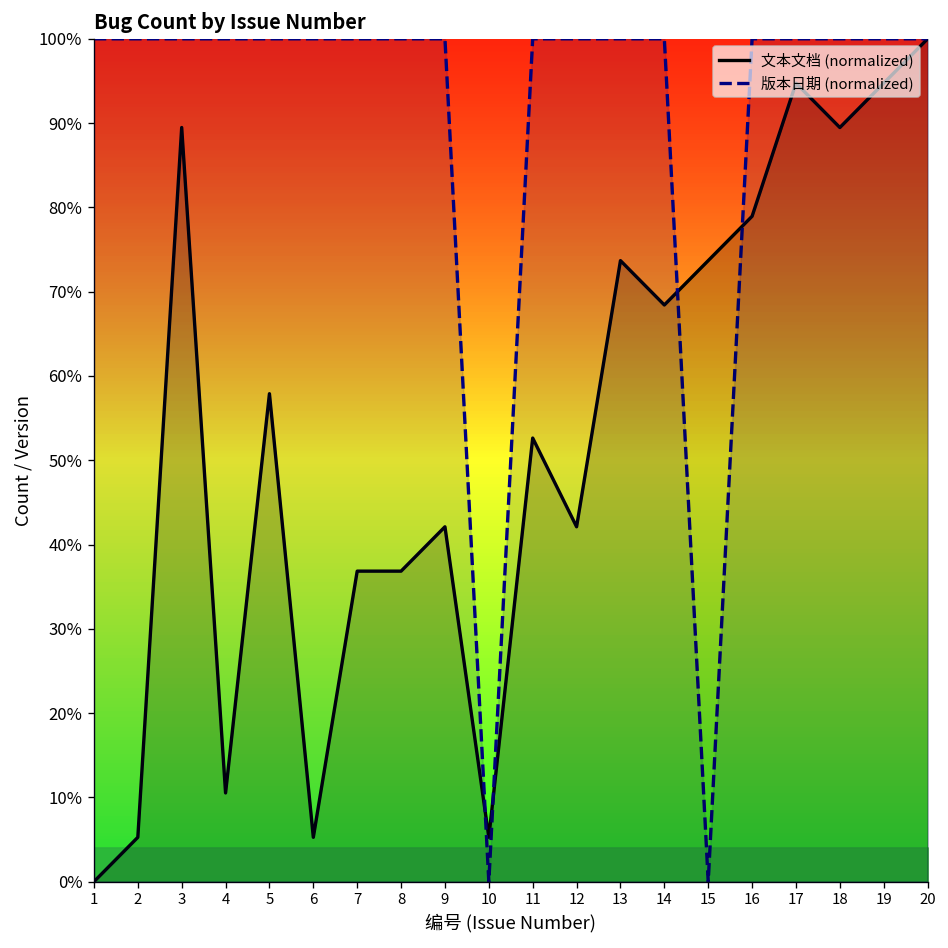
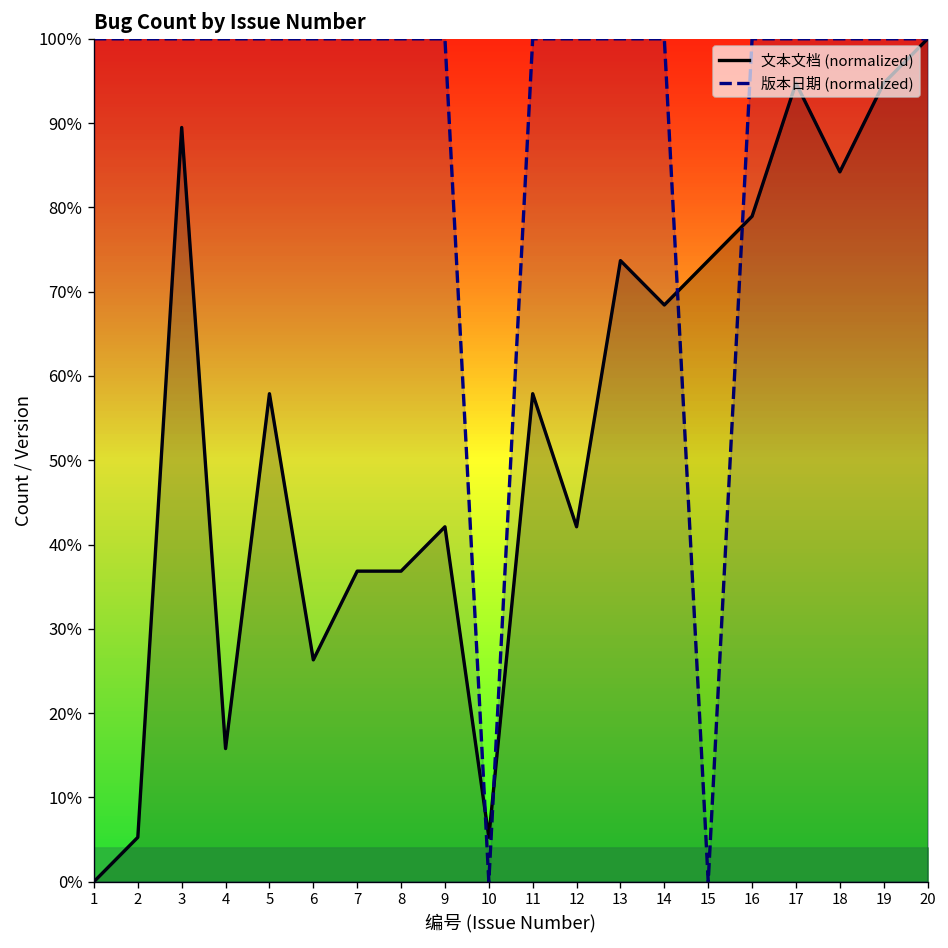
文本文档 (normalized), 4: 11% -> 16%
文本文档 (normalized), 6: 5% -> 26%
文本文档 (normalized), 11: 53% -> 58%
文本文档 (normalized), 18: 89% -> 84%
